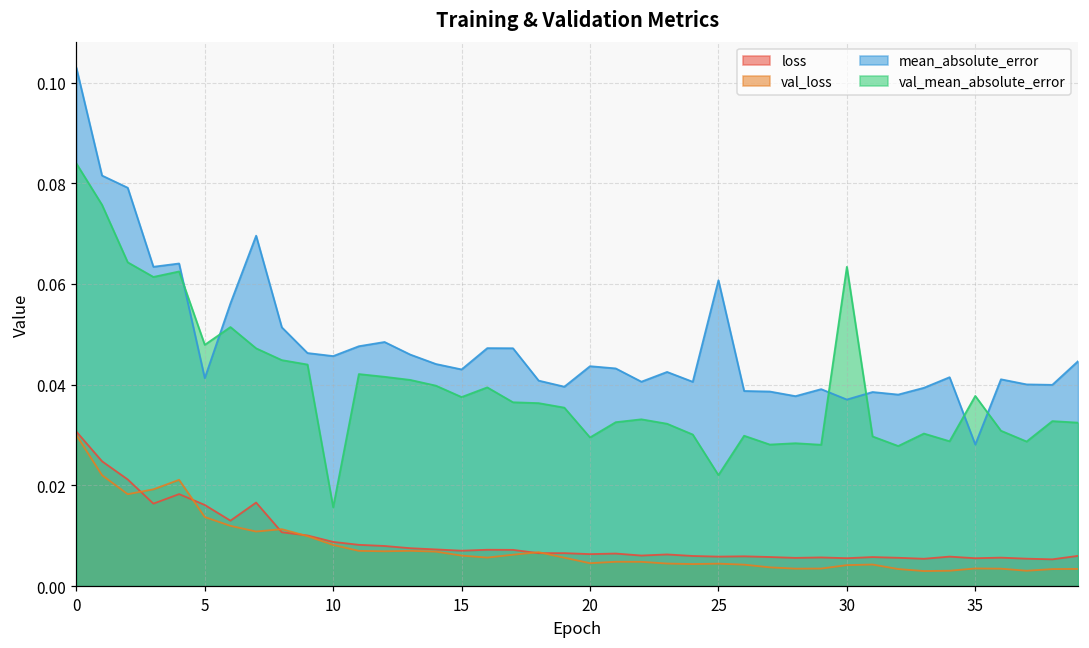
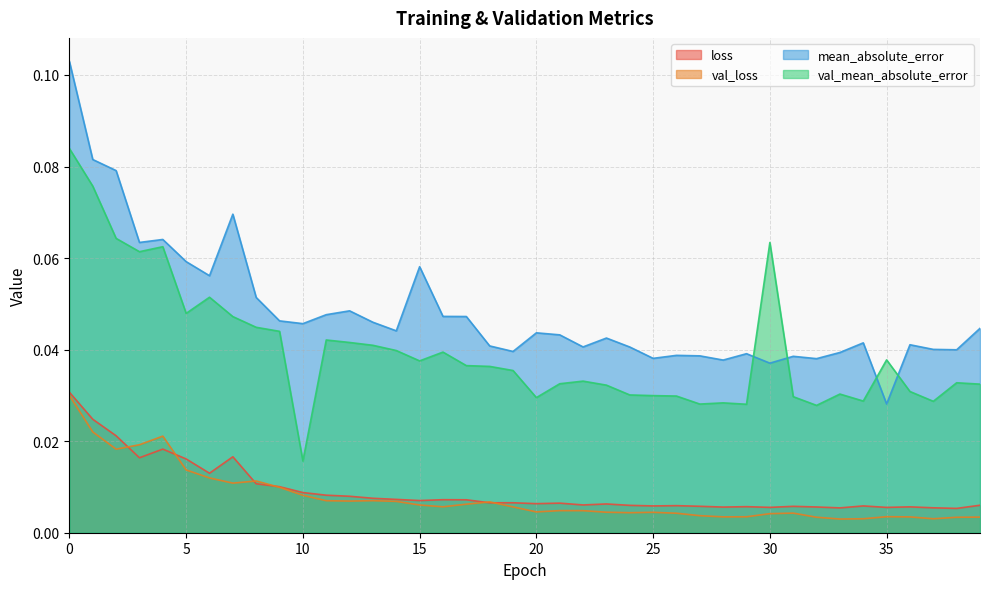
mean_absolute_error, 5: 0.041 -> 0.059
mean_absolute_error, 15: 0.043 -> 0.058
mean_absolute_error, 25: 0.061 -> 0.038
val_mean_absolute_error, 25: 0.022 -> 0.030
